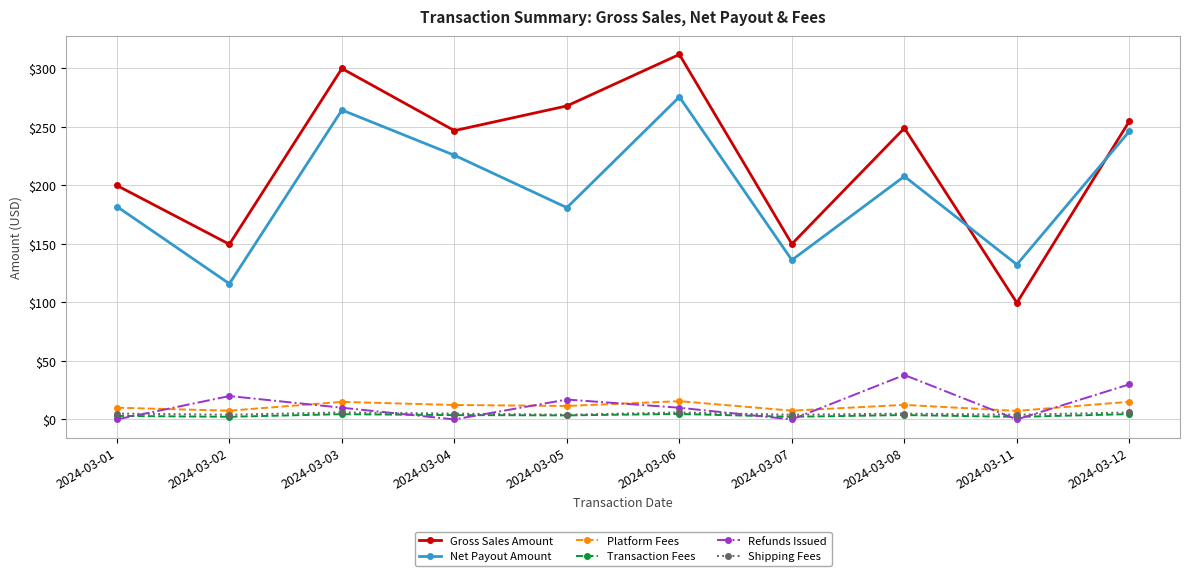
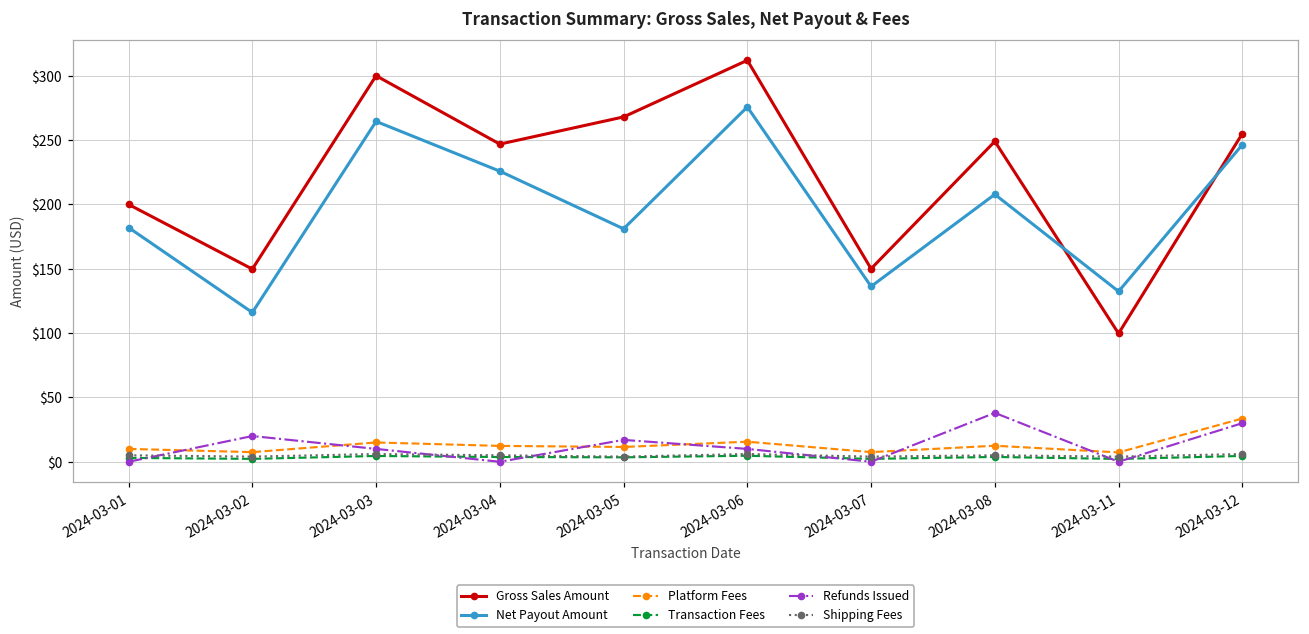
Platform Fees, 2024-03-12: $15 -> $34
